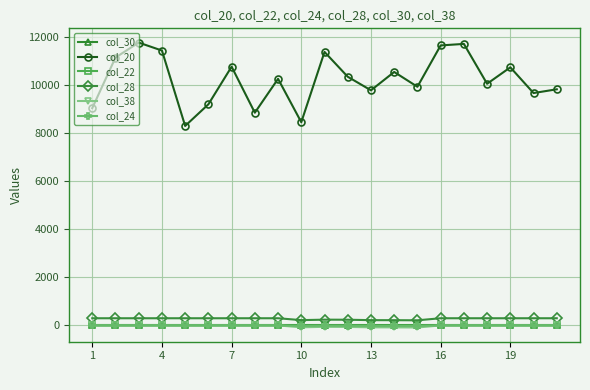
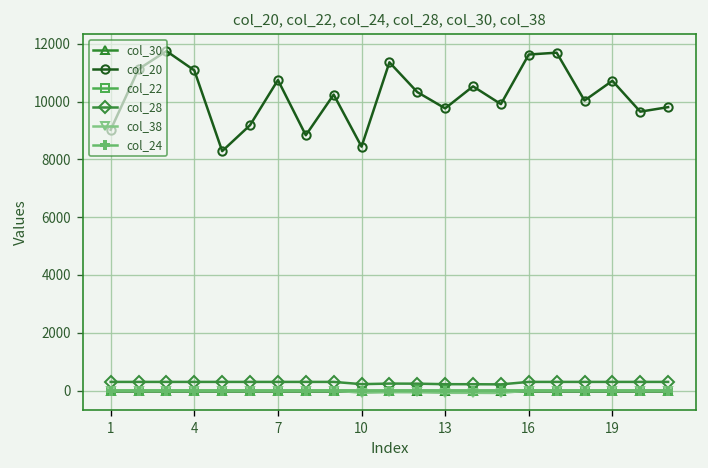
col_20, 4: 11400 -> 11100
